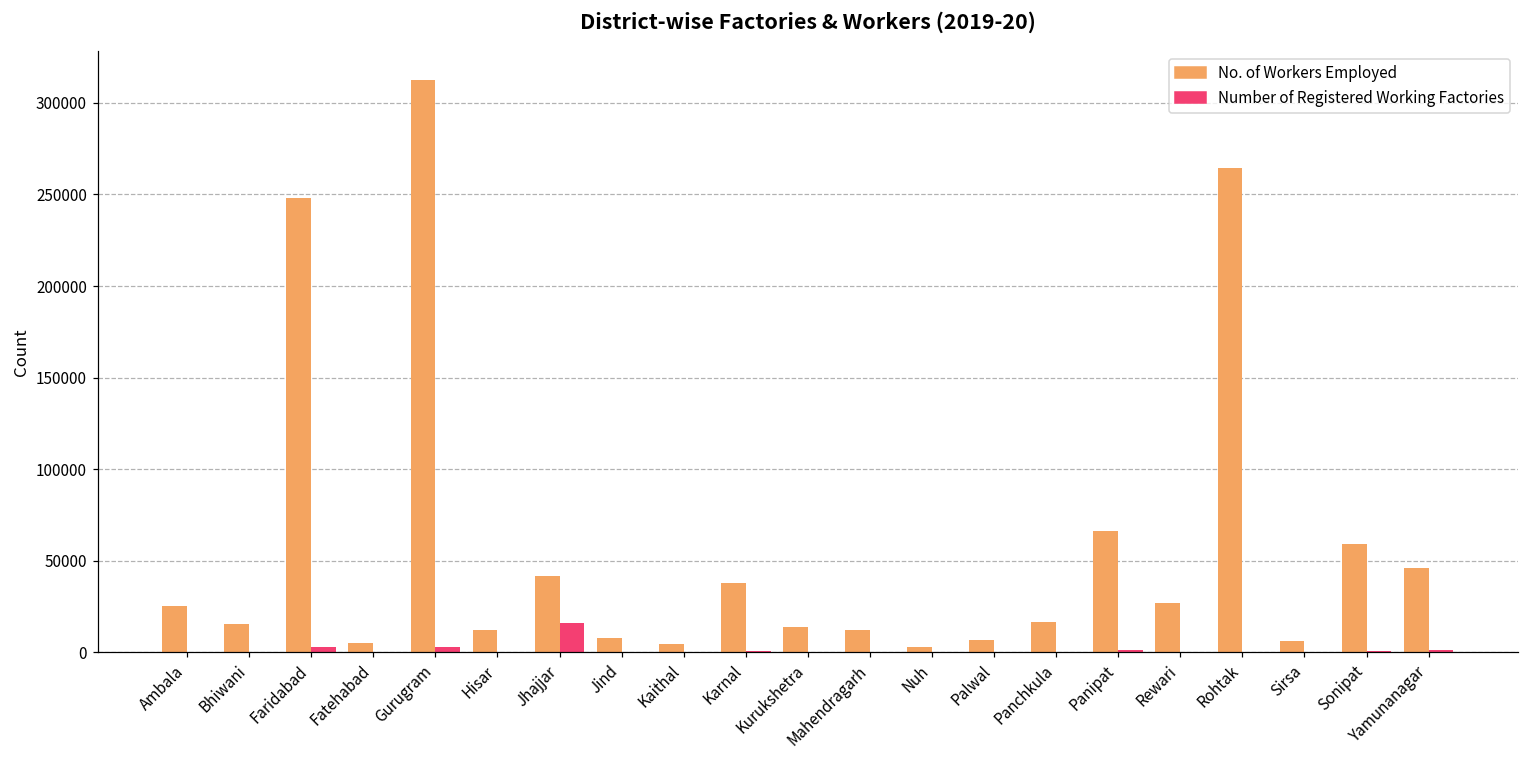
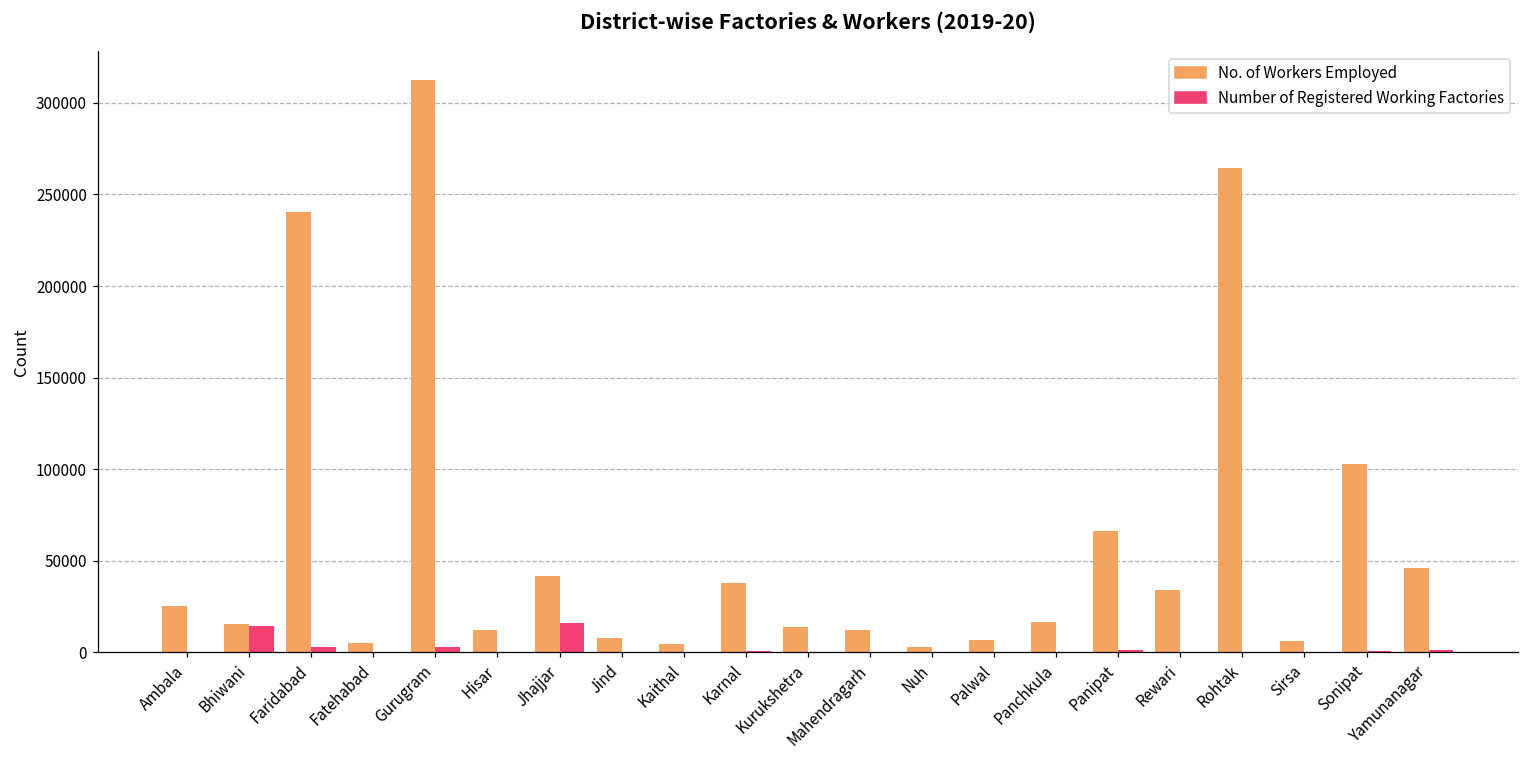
Number of Registered Working Factories, Bhiwani: 0 -> 15000
No. of Workers Employed, Faridabad: 248000 -> 240000
No. of Workers Employed, Rewari: 27000 -> 34000
No. of Workers Employed, Sonipat: 59000 -> 103000
